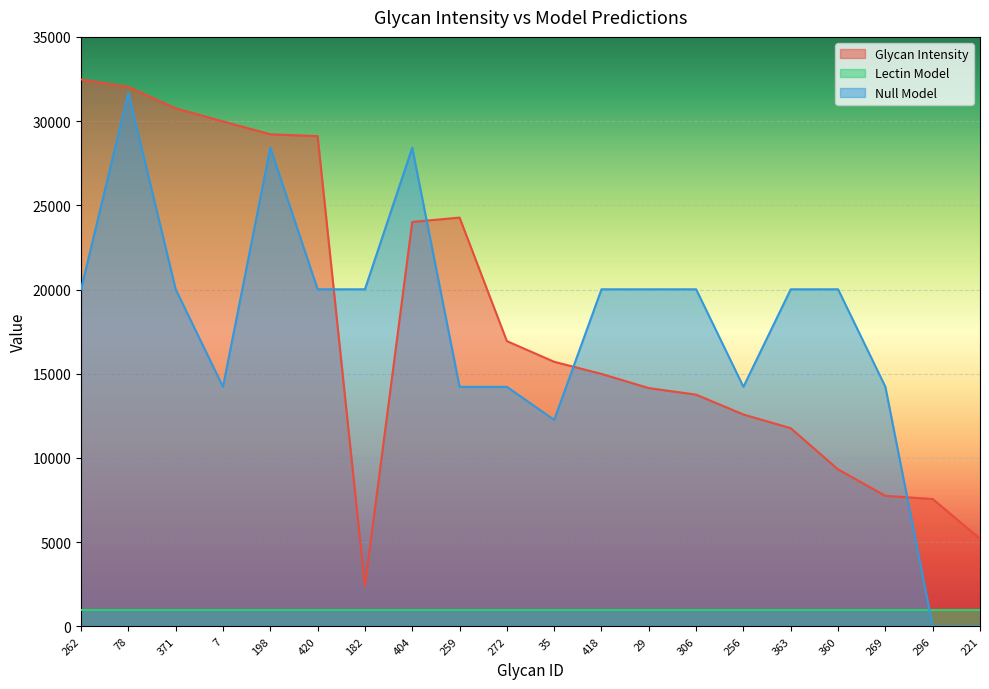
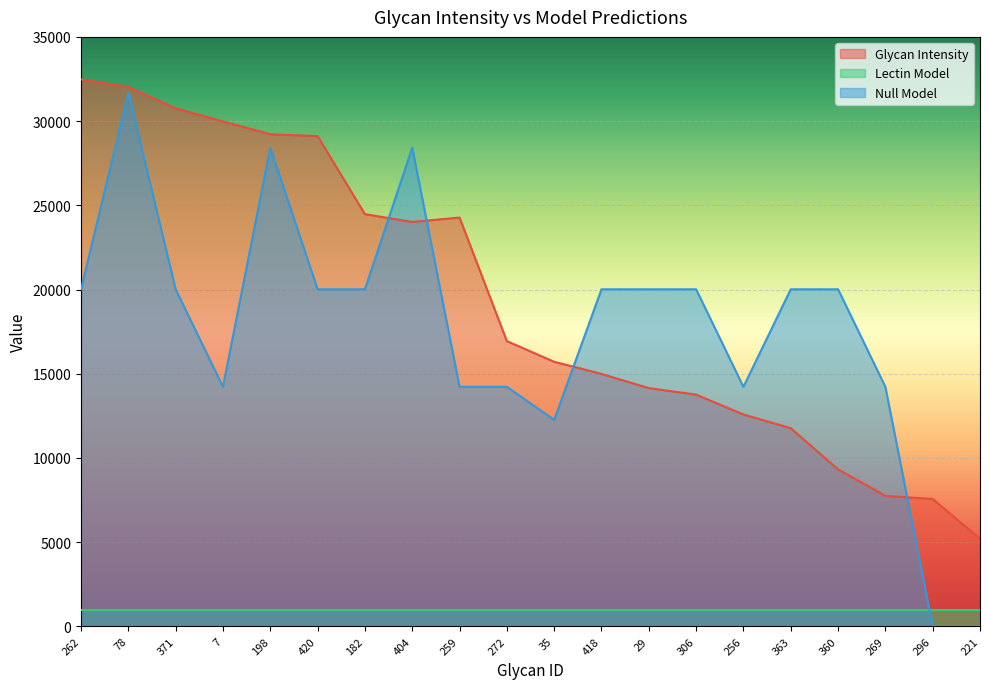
Glycan Intensity, 182: 2400 -> 24500
